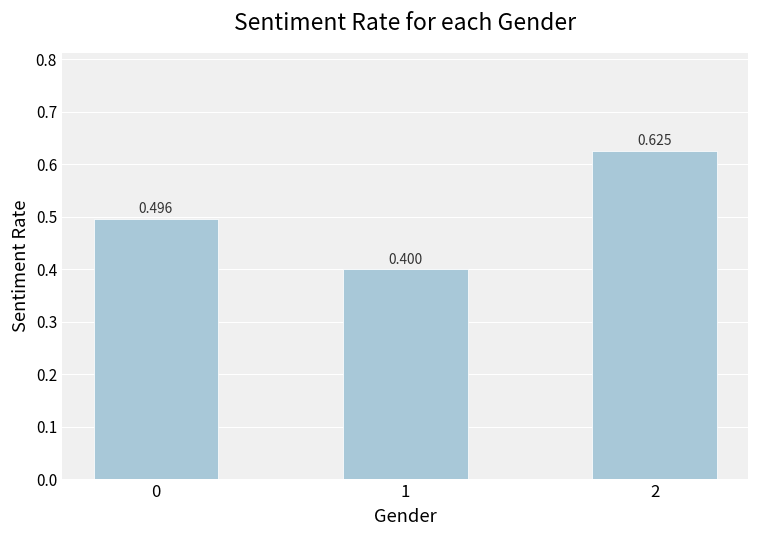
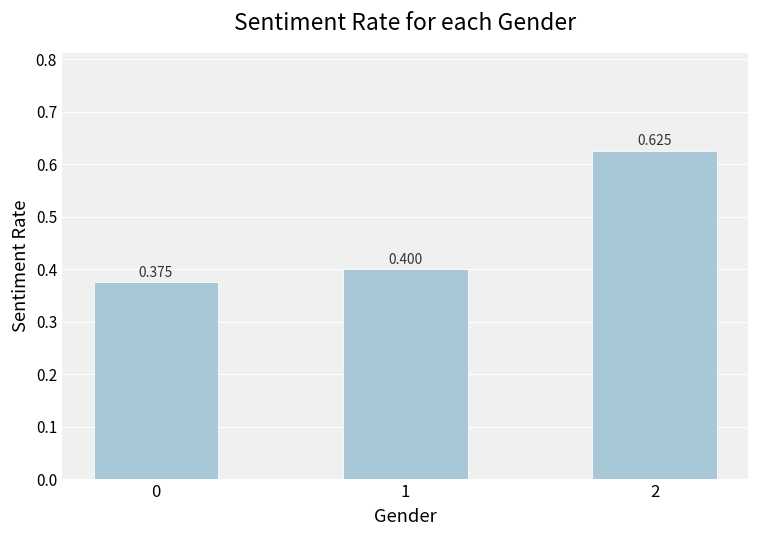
0: 0.496 -> 0.375
